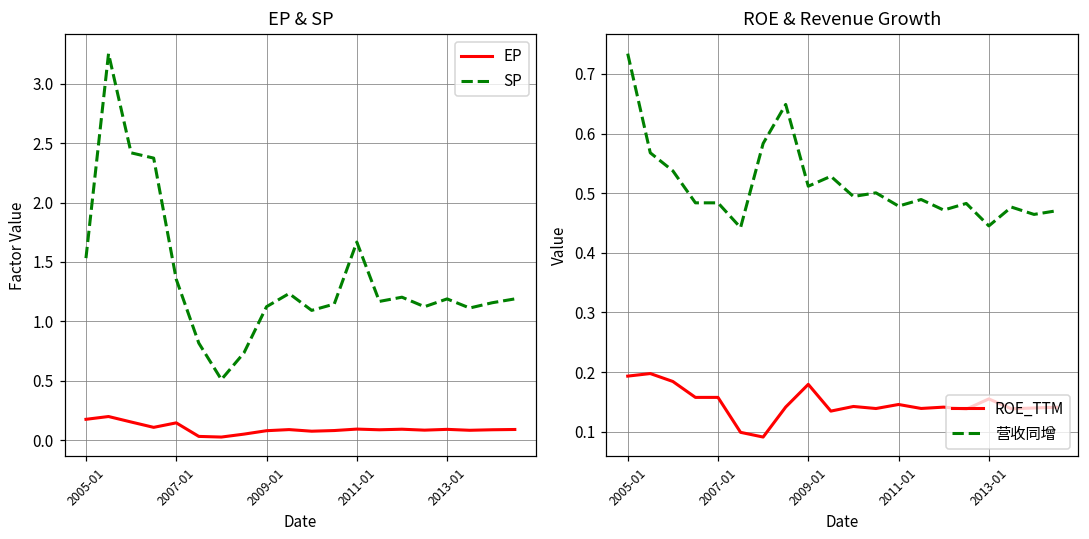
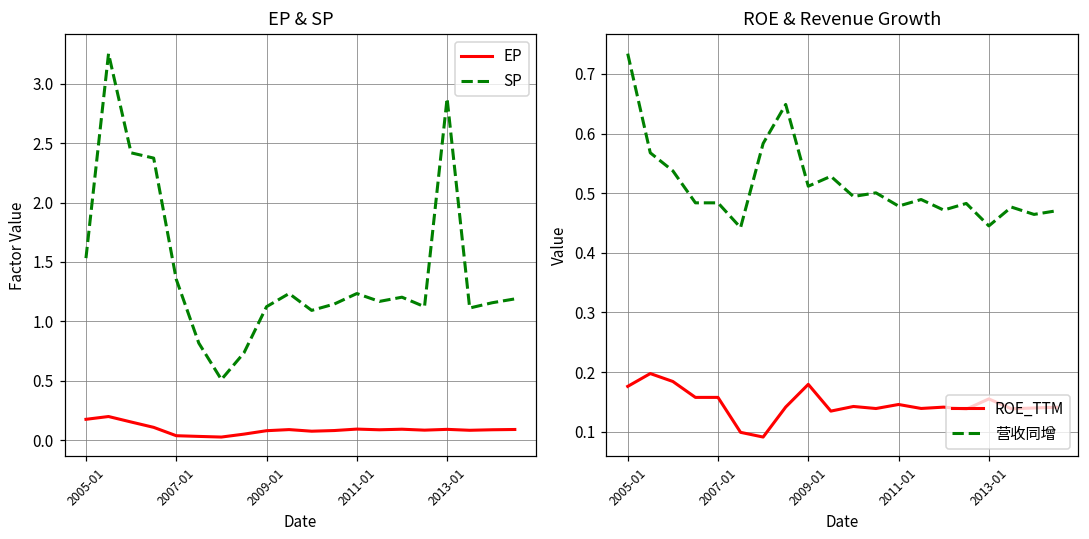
EP & SP, EP, 2007-01: 0.15 -> 0.04
EP & SP, SP, 2011-01: 1.67 -> 1.23
EP & SP, SP, 2013-01: 1.19 -> 2.88
ROE & Revenue Growth, ROE_TTM, 2005-01: 0.19 -> 0.18
